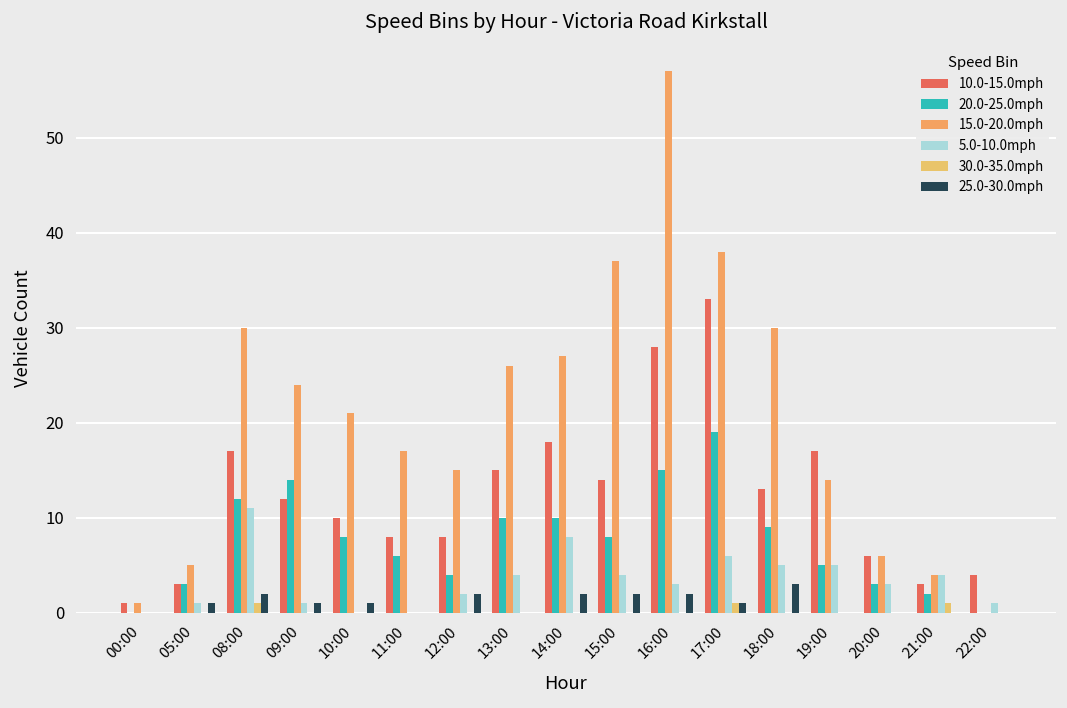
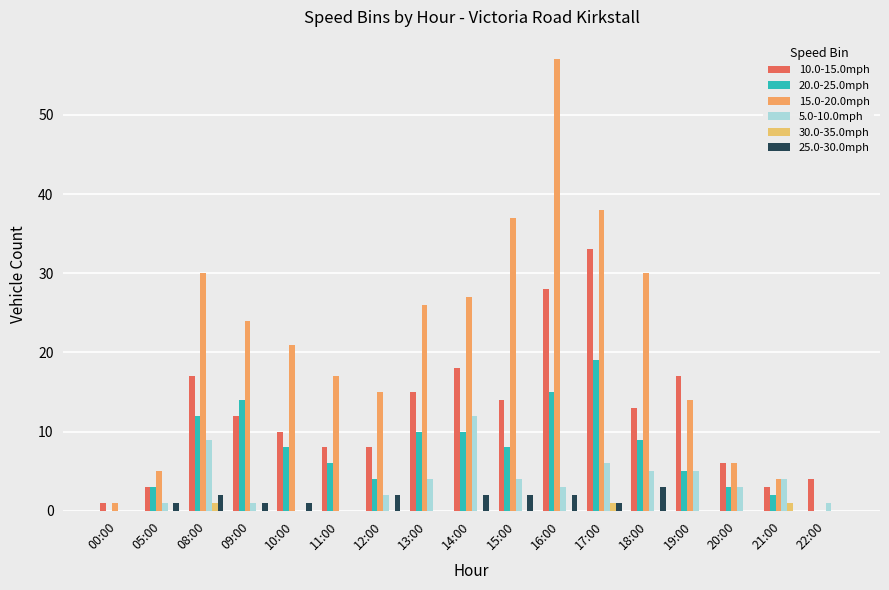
5.0-10.0mph, 08:00: 11 -> 9
5.0-10.0mph, 14:00: 8 -> 12
